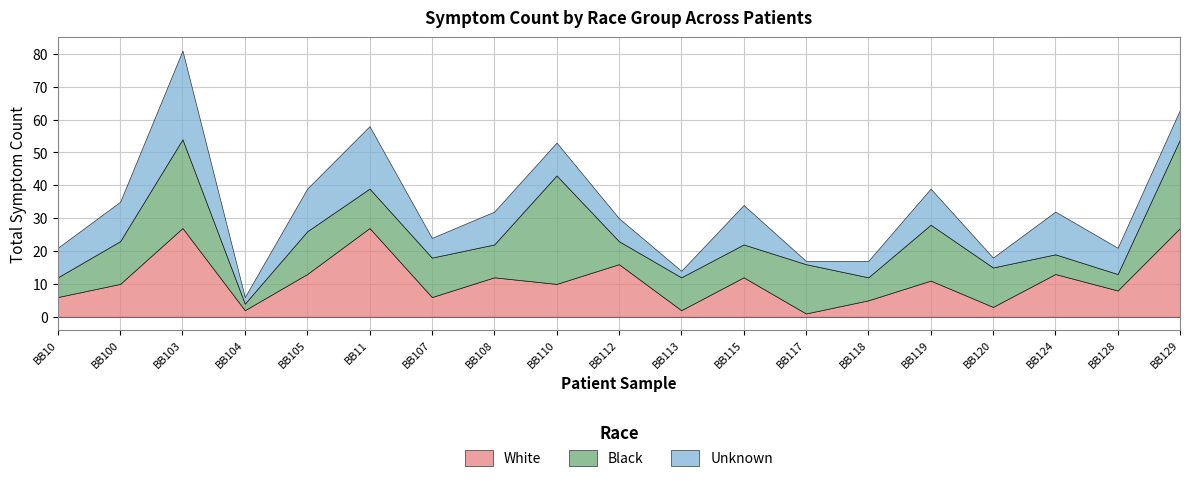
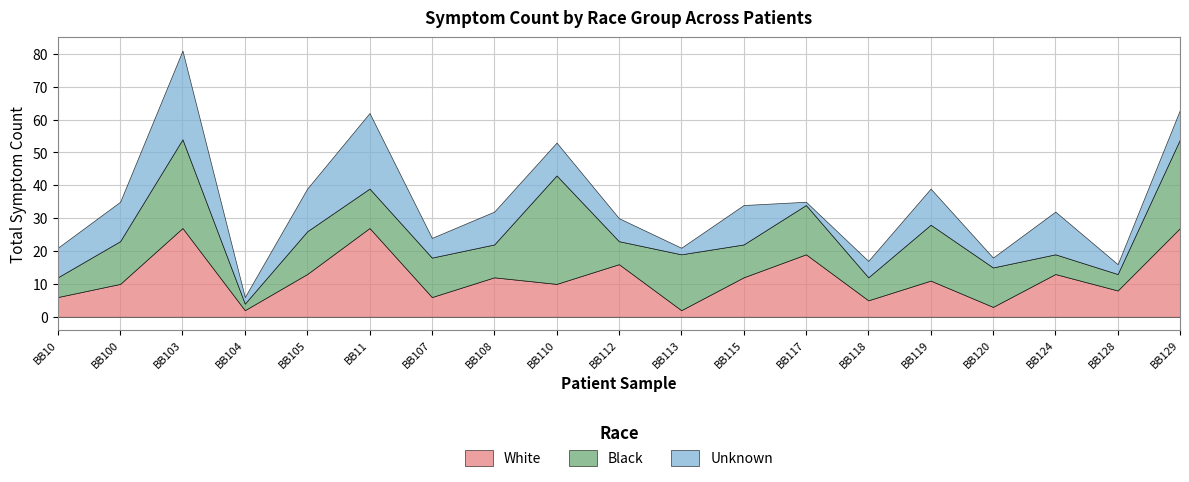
Unknown, BB11: 19 -> 23
Black, BB113: 10 -> 17
White, BB117: 1 -> 19
Unknown, BB128: 8 -> 3
